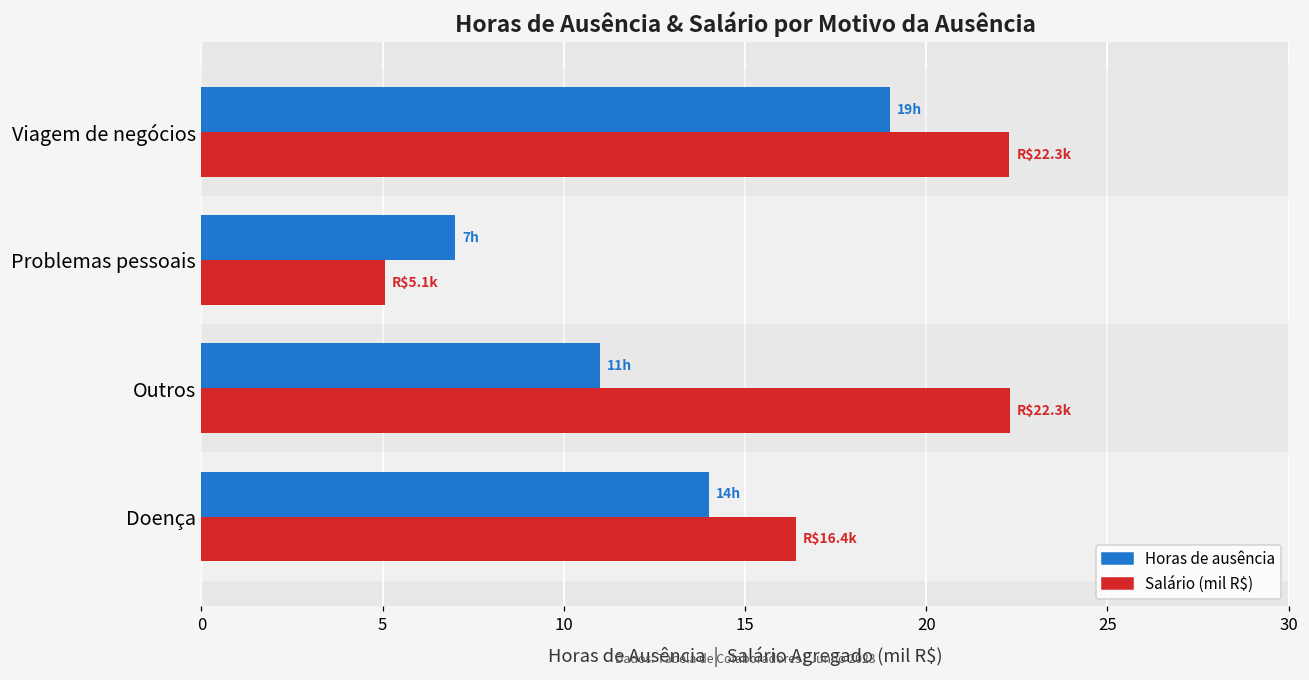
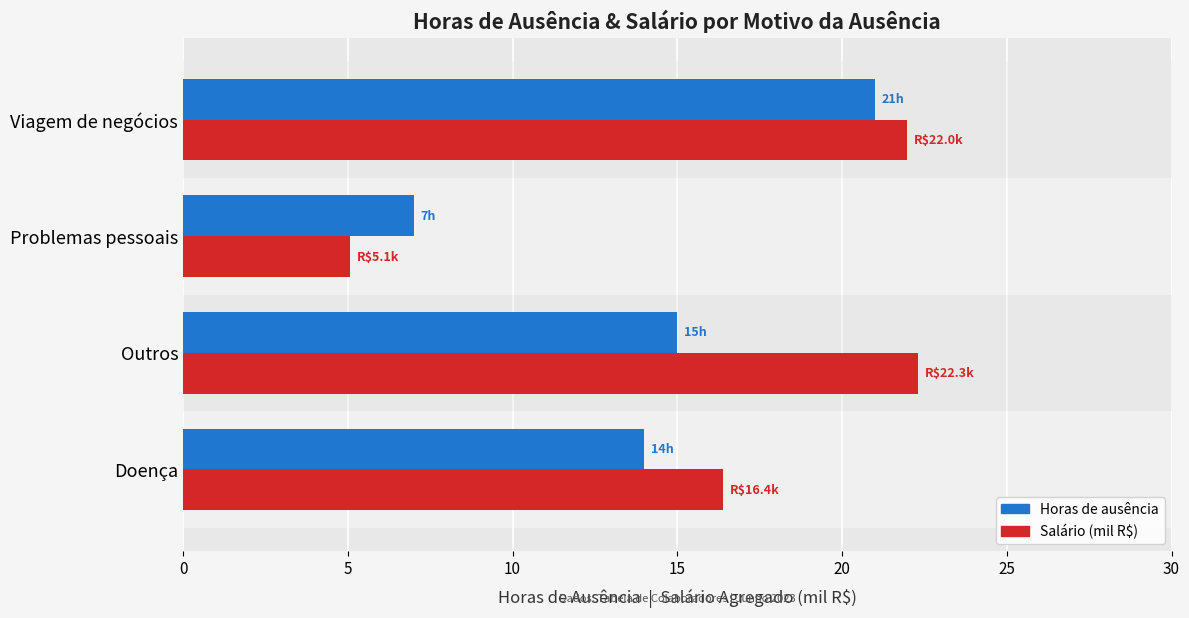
Horas de ausência, Viagem de negócios: 19h -> 21h
Salário (mil R$), Viagem de negócios: $22.3k -> $22.0k
Horas de ausência, Outros: 11h -> 15h
